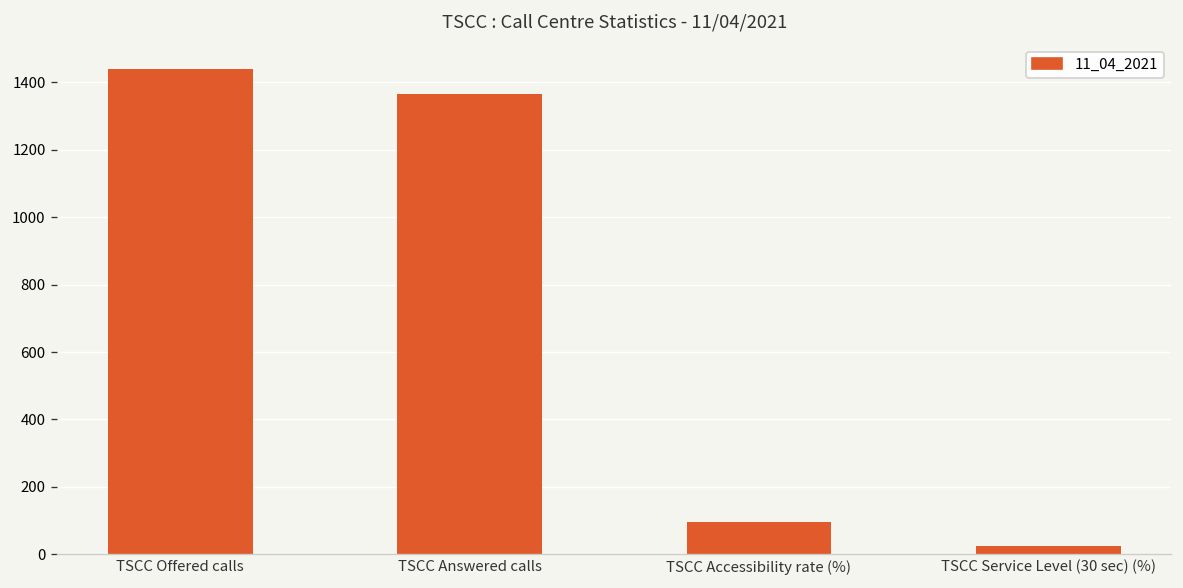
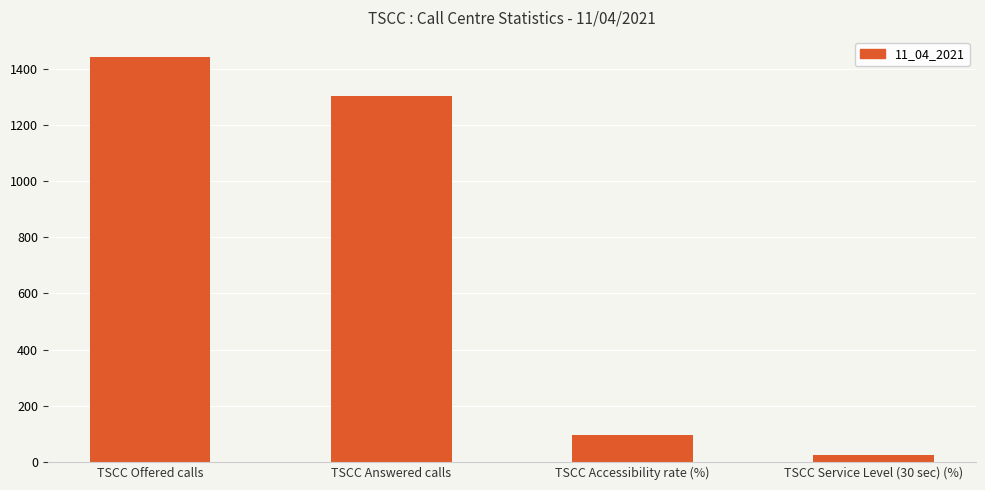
TSCC Answered calls: 1370 -> 1300
